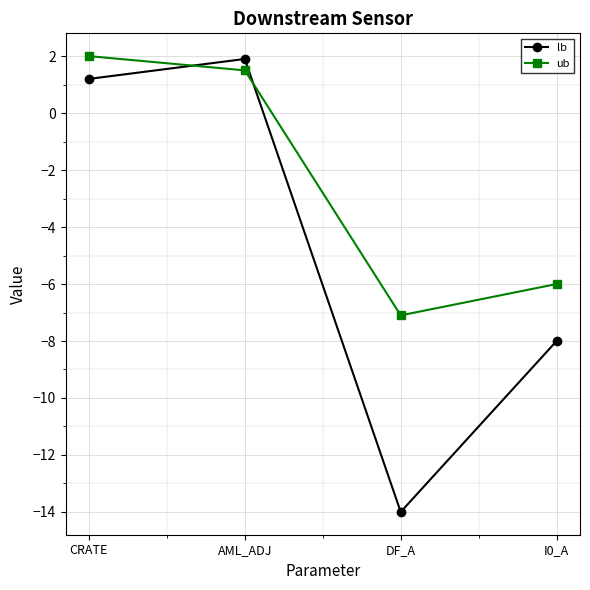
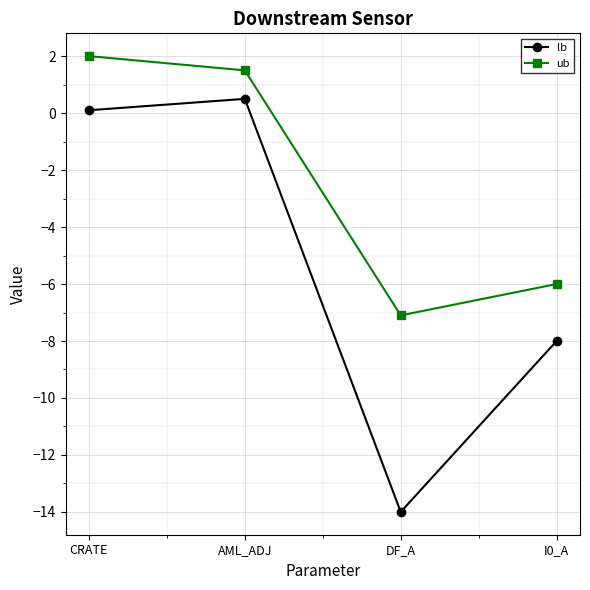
lb, CRATE: 1.2 -> 0.1
lb, AML_ADJ: 1.9 -> 0.5
